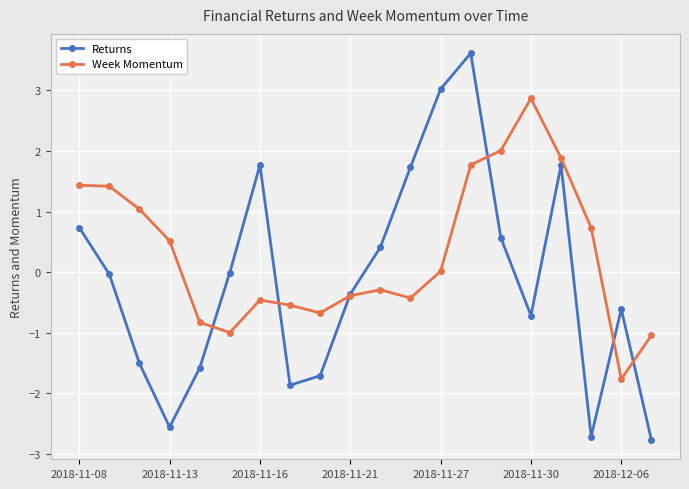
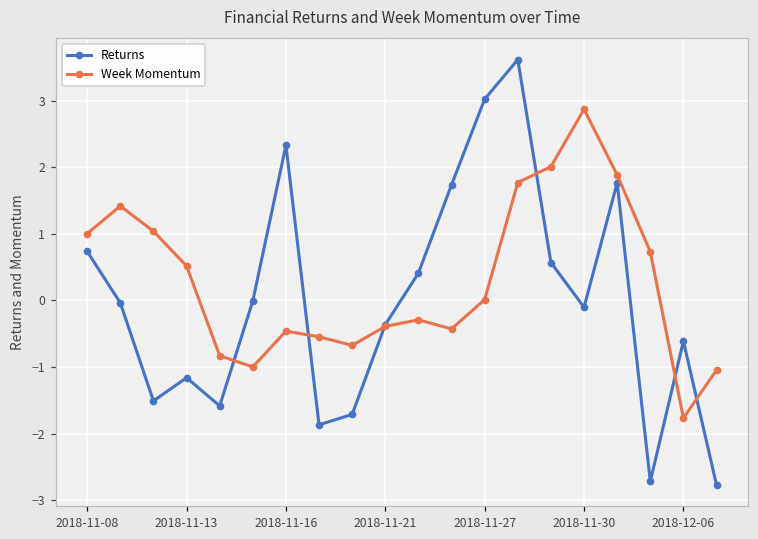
Week Momentum, 2018-11-08: 1.4 -> 1.0
Returns, 2018-11-13: -2.6 -> -1.2
Returns, 2018-11-16: 1.8 -> 2.3
Returns, 2018-11-30: -0.7 -> -0.1
